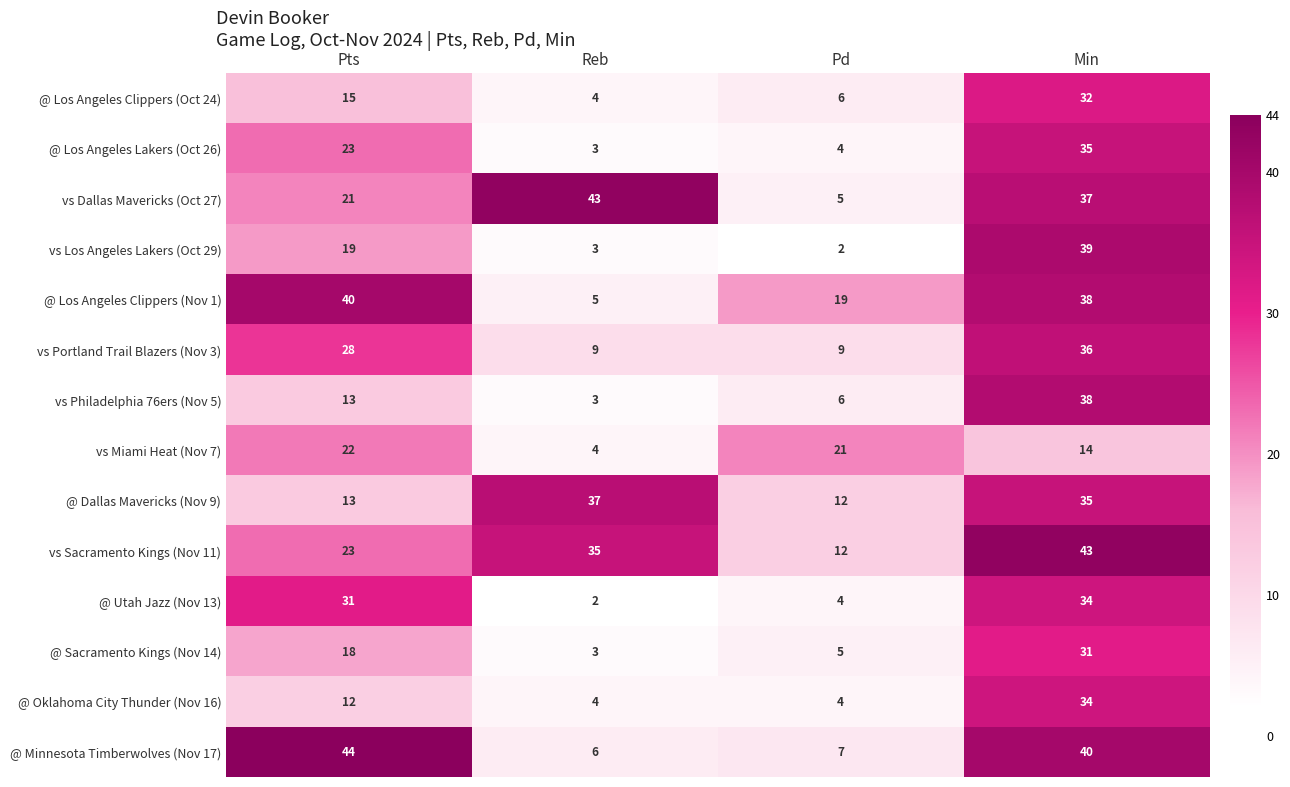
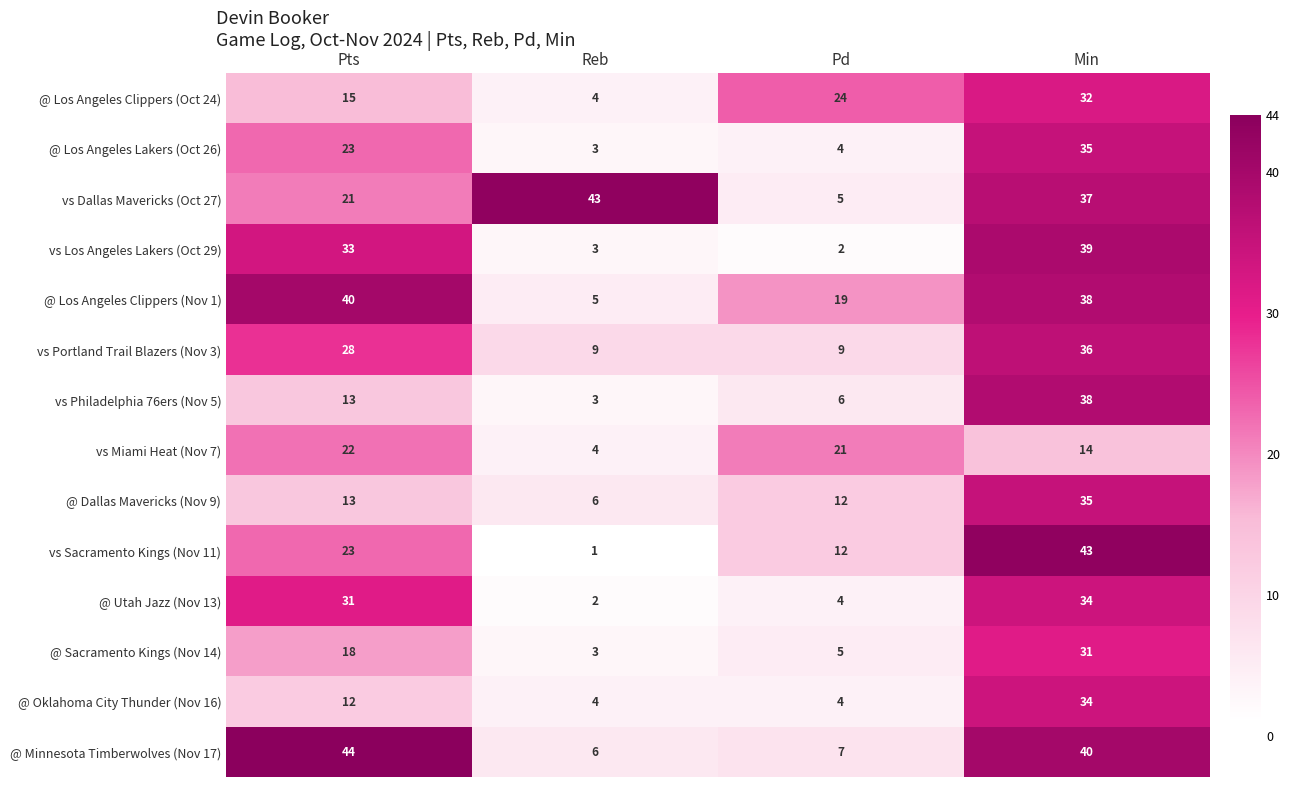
@ Los Angeles Clippers (Oct 24), Pd: 6 -> 24
vs Los Angeles Lakers (Oct 29), Pts: 19 -> 33
@ Dallas Mavericks (Nov 9), Reb: 37 -> 6
vs Sacramento Kings (Nov 11), Reb: 35 -> 1
